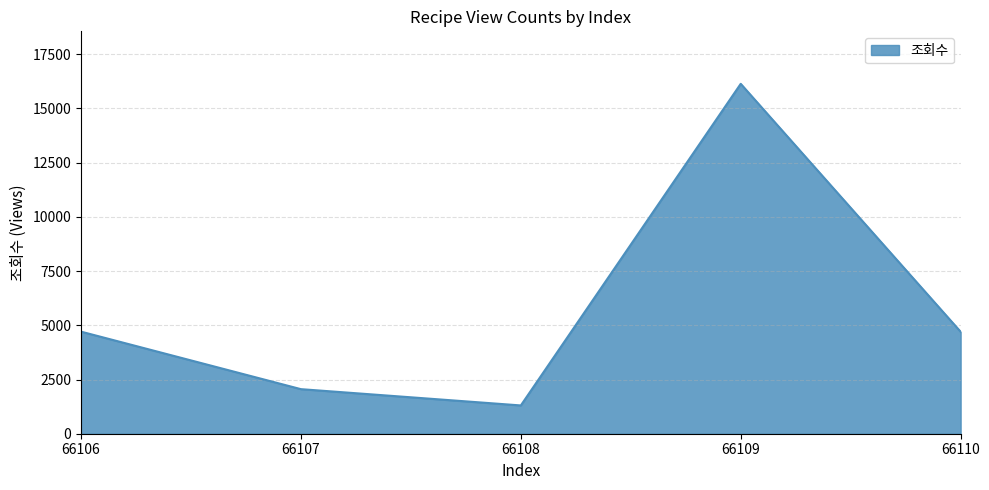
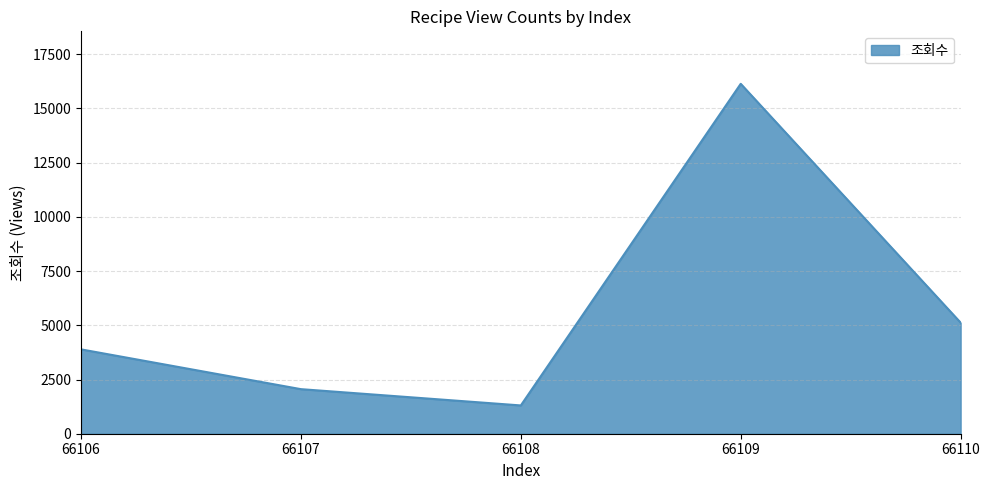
66106: 4700 -> 3900
66110: 4700 -> 5100
